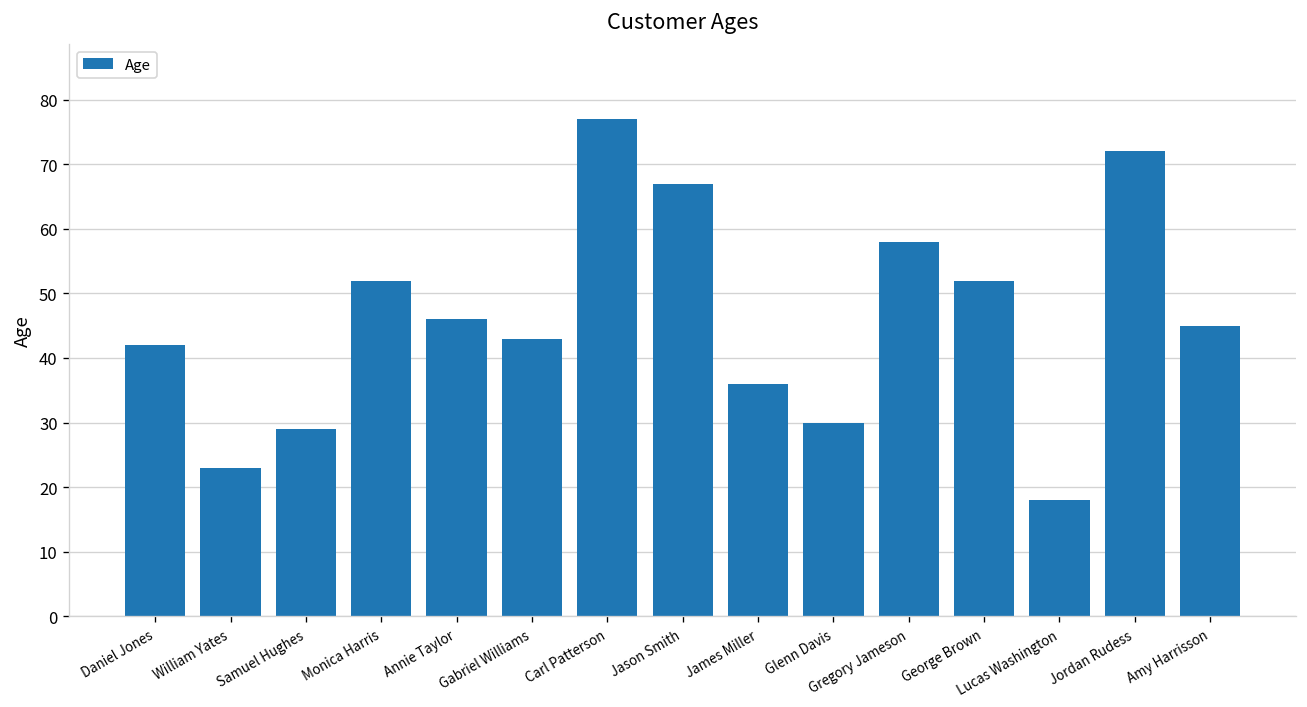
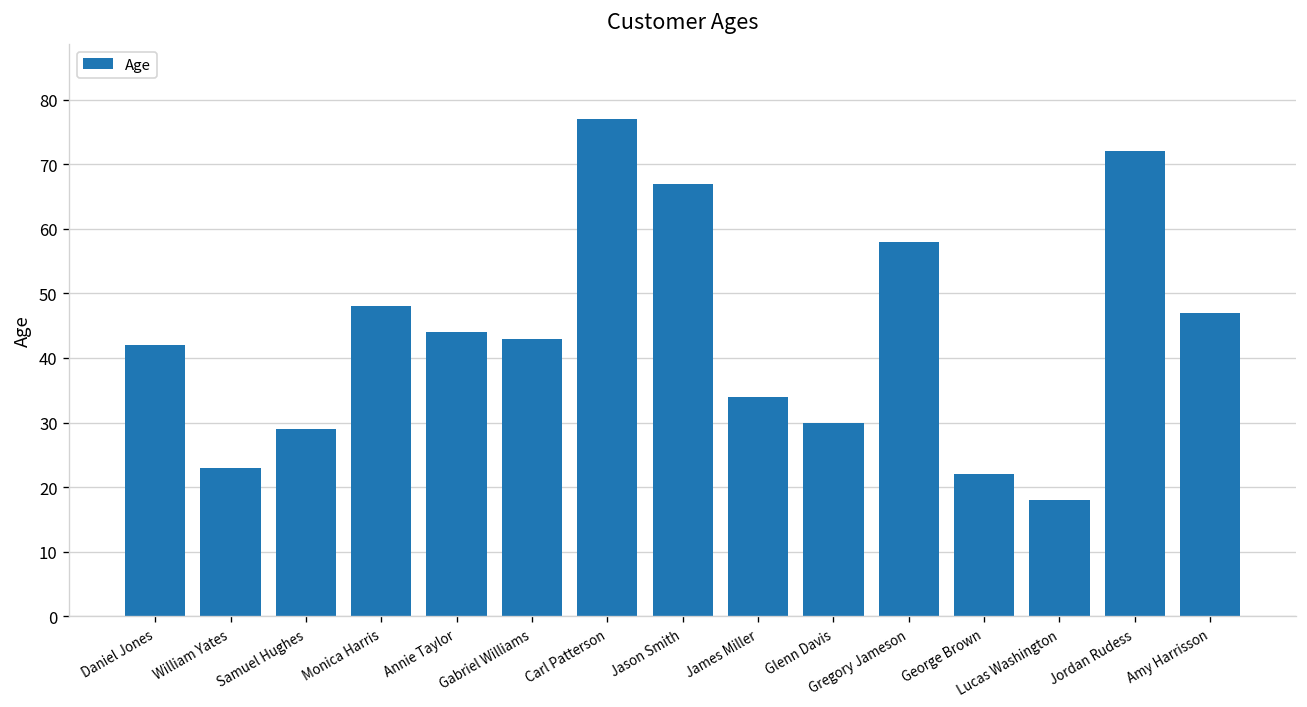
Monica Harris: 52 -> 48
Annie Taylor: 46 -> 44
James Miller: 36 -> 34
George Brown: 52 -> 22
Amy Harrisson: 45 -> 47
